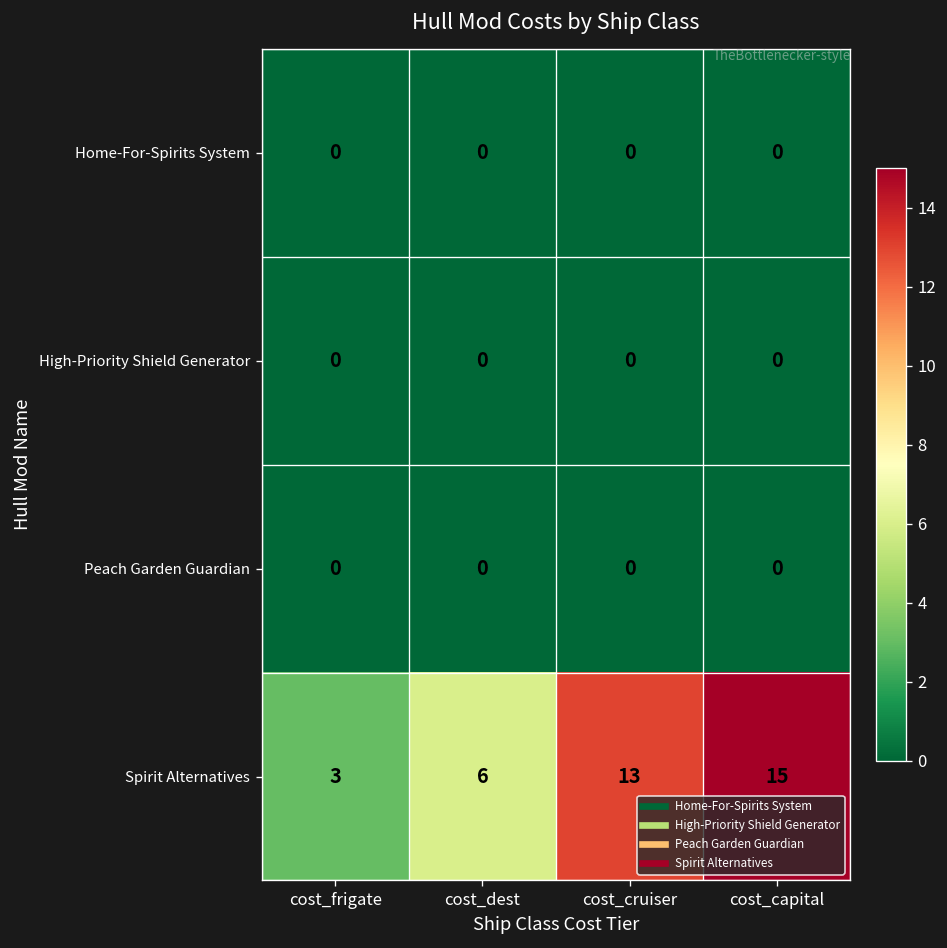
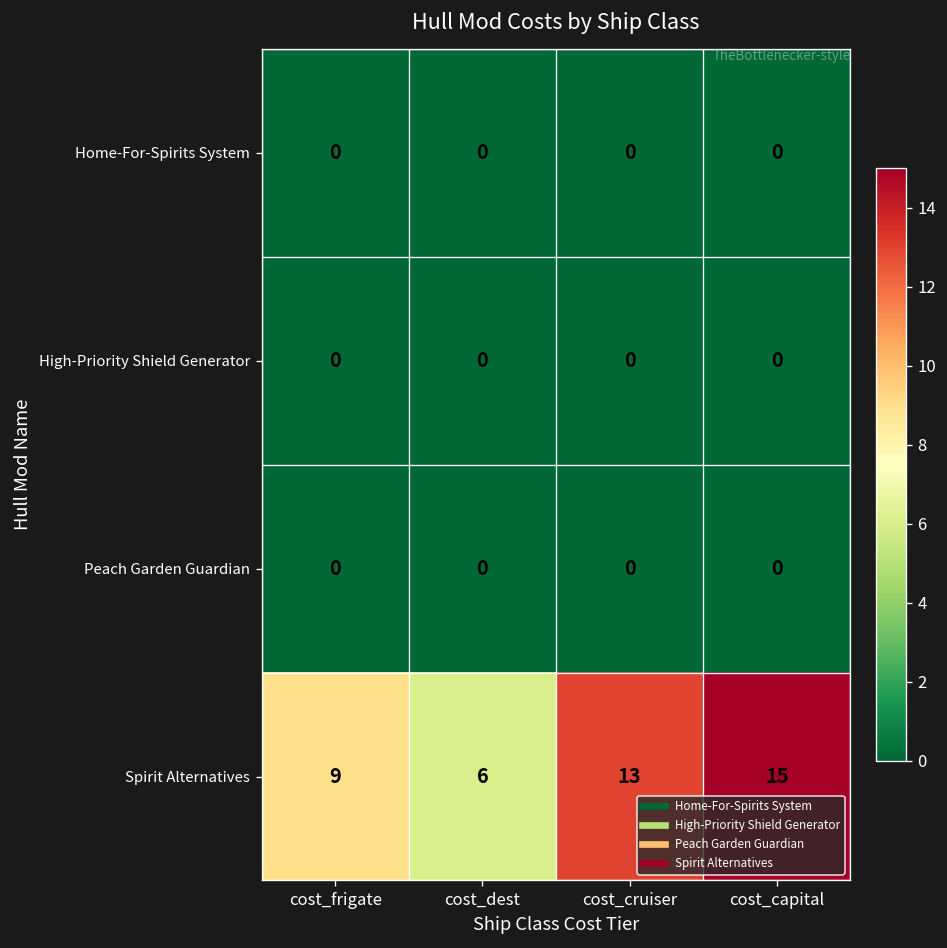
Spirit Alternatives, cost_frigate: 3 -> 9
